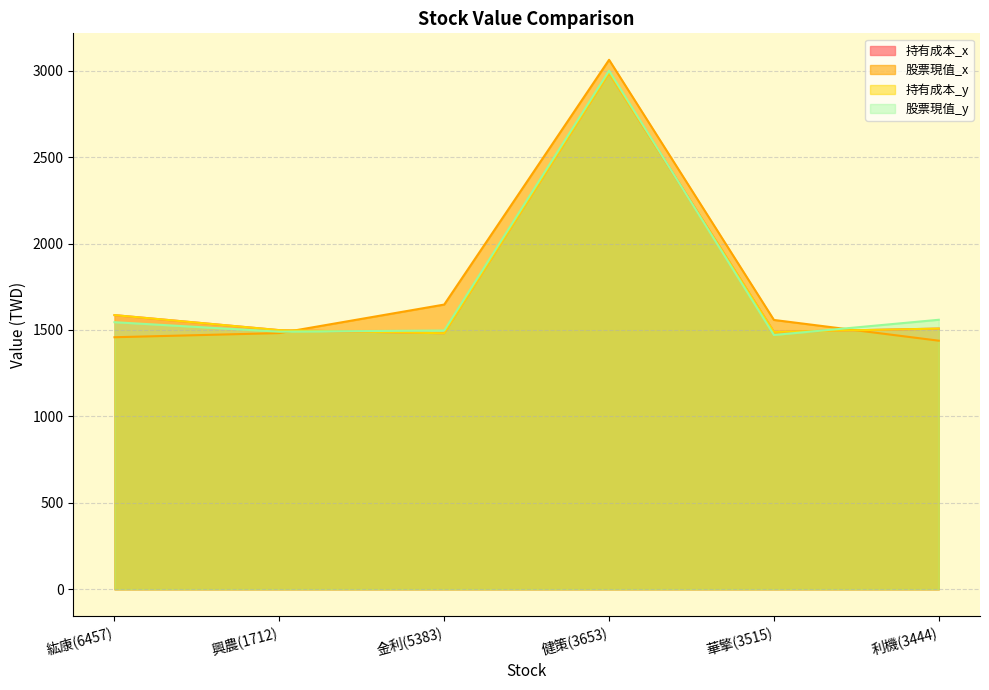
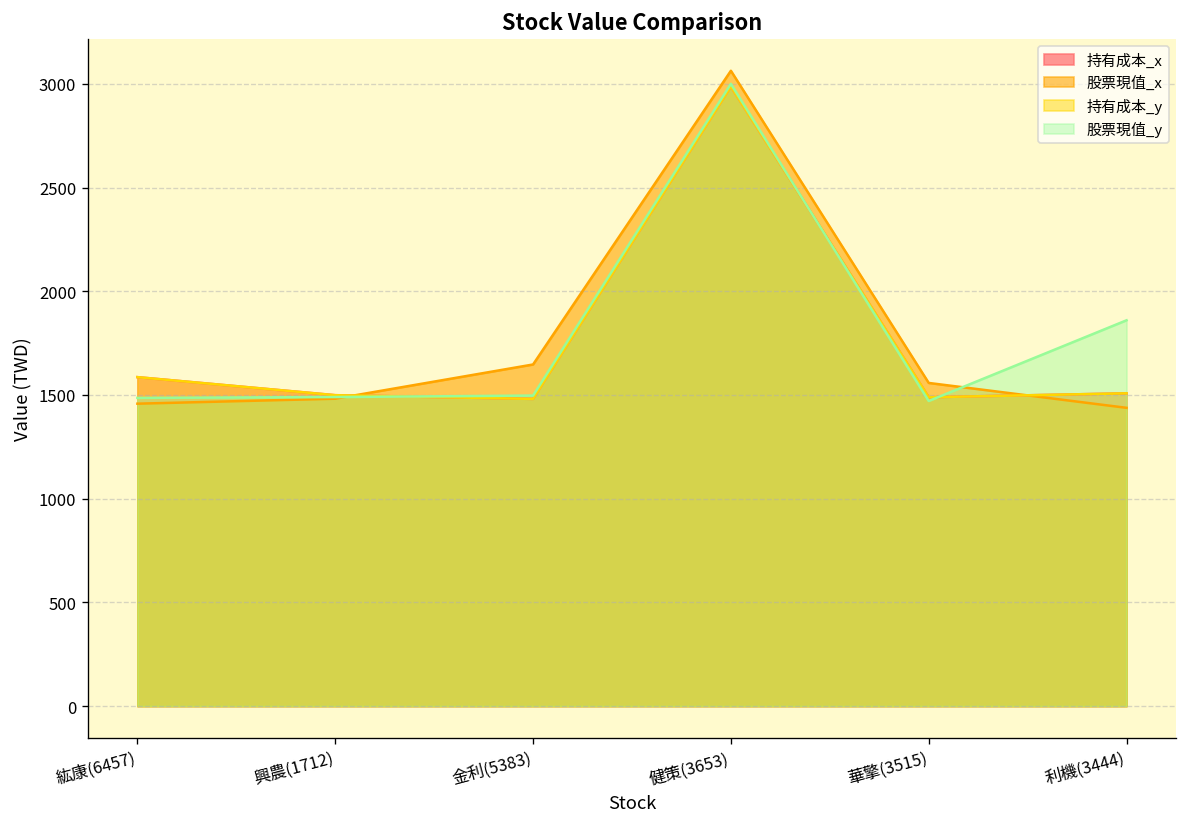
股票現值_y, 紘康(6457): 1550 -> 1490
股票現值_y, 利機(3444): 1560 -> 1860
